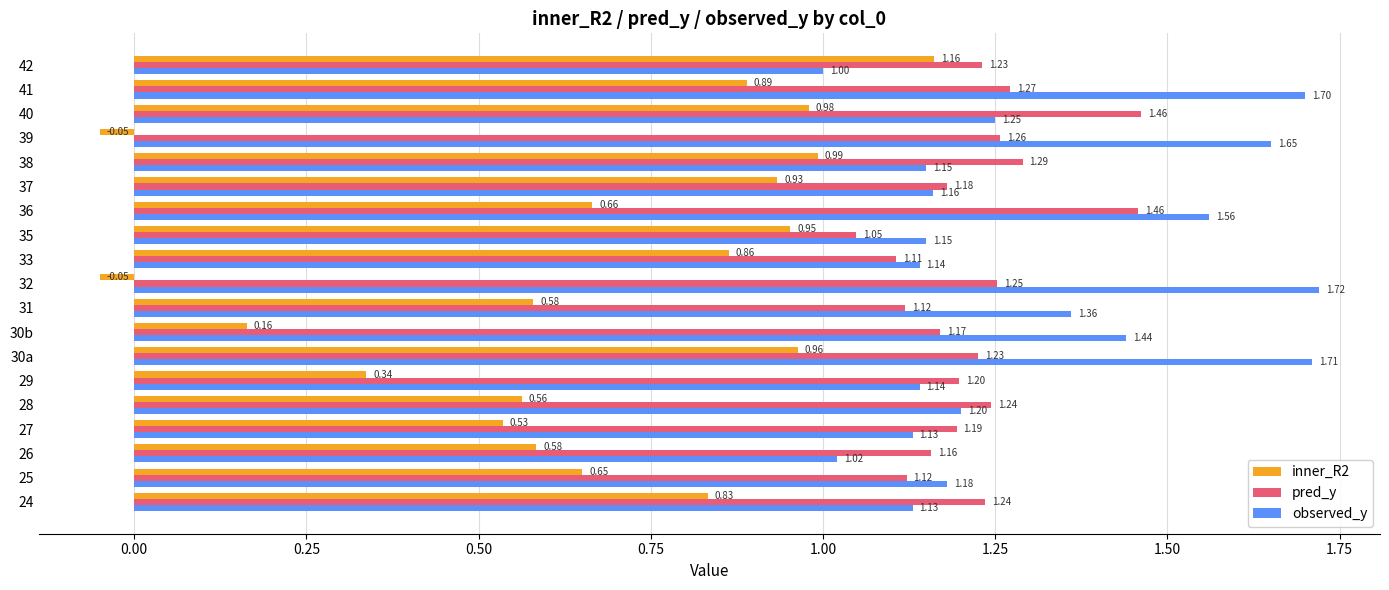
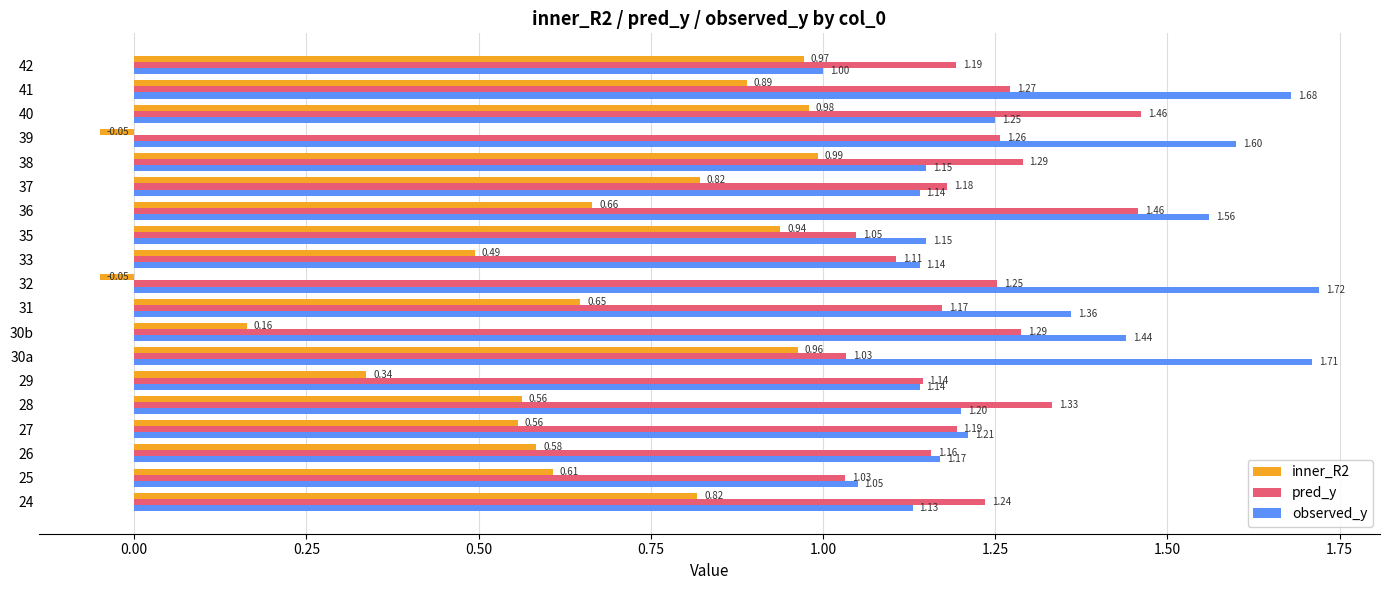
inner_R2, 42: 1.16 -> 0.97
pred_y, 42: 1.23 -> 1.19
observed_y, 41: 1.70 -> 1.68
observed_y, 39: 1.65 -> 1.60
inner_R2, 37: 0.93 -> 0.82
observed_y, 37: 1.16 -> 1.14
inner_R2, 35: 0.95 -> 0.94
inner_R2, 33: 0.86 -> 0.49
inner_R2, 31: 0.58 -> 0.65
pred_y, 31: 1.12 -> 1.17
pred_y, 30b: 1.17 -> 1.29
pred_y, 30a: 1.23 -> 1.03
pred_y, 29: 1.20 -> 1.14
pred_y, 28: 1.24 -> 1.33
inner_R2, 27: 0.53 -> 0.56
observed_y, 27: 1.13 -> 1.21
observed_y, 26: 1.02 -> 1.17
inner_R2, 25: 0.65 -> 0.61
pred_y, 25: 1.12 -> 1.03
observed_y, 25: 1.18 -> 1.05
inner_R2, 24: 0.83 -> 0.82
